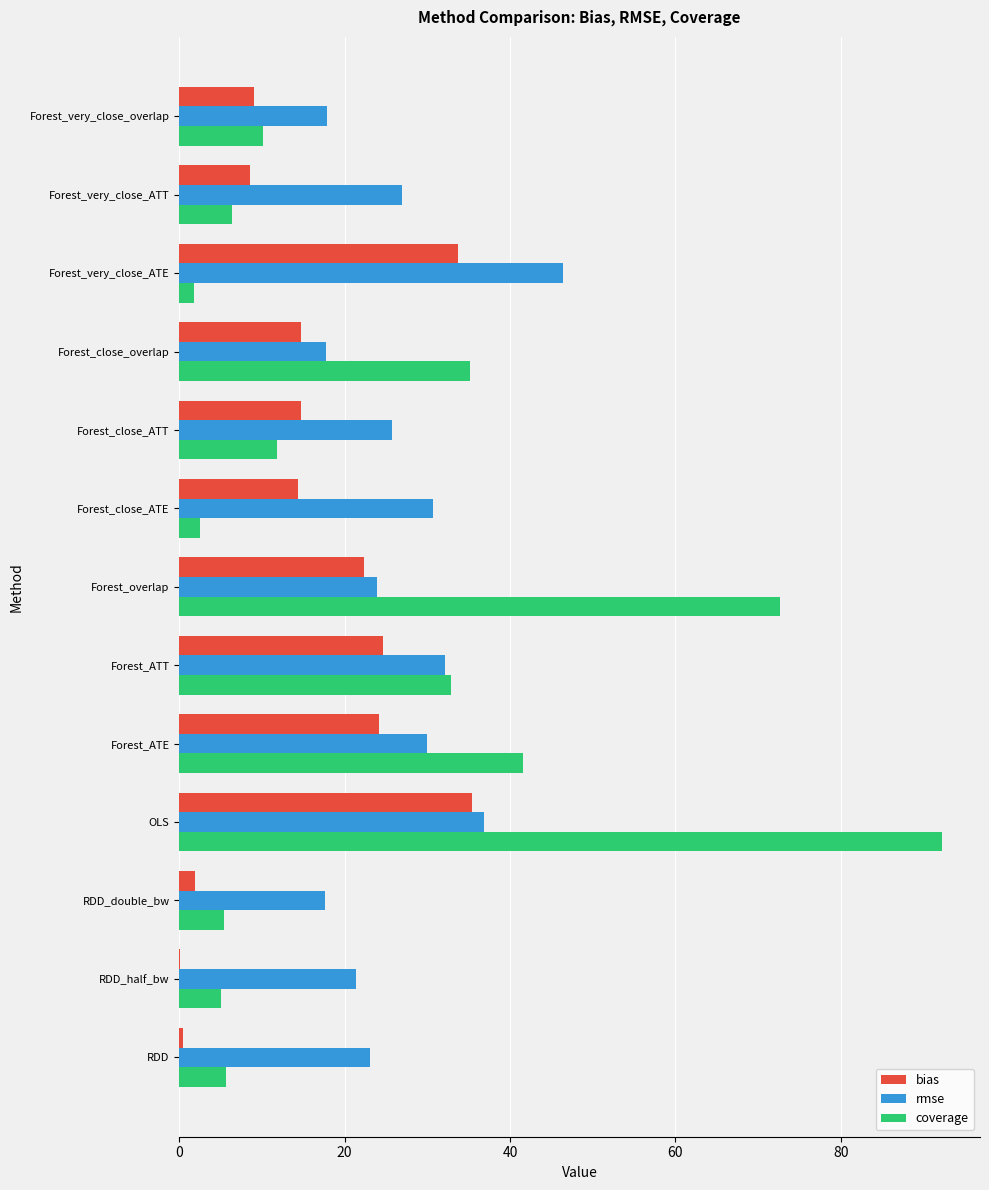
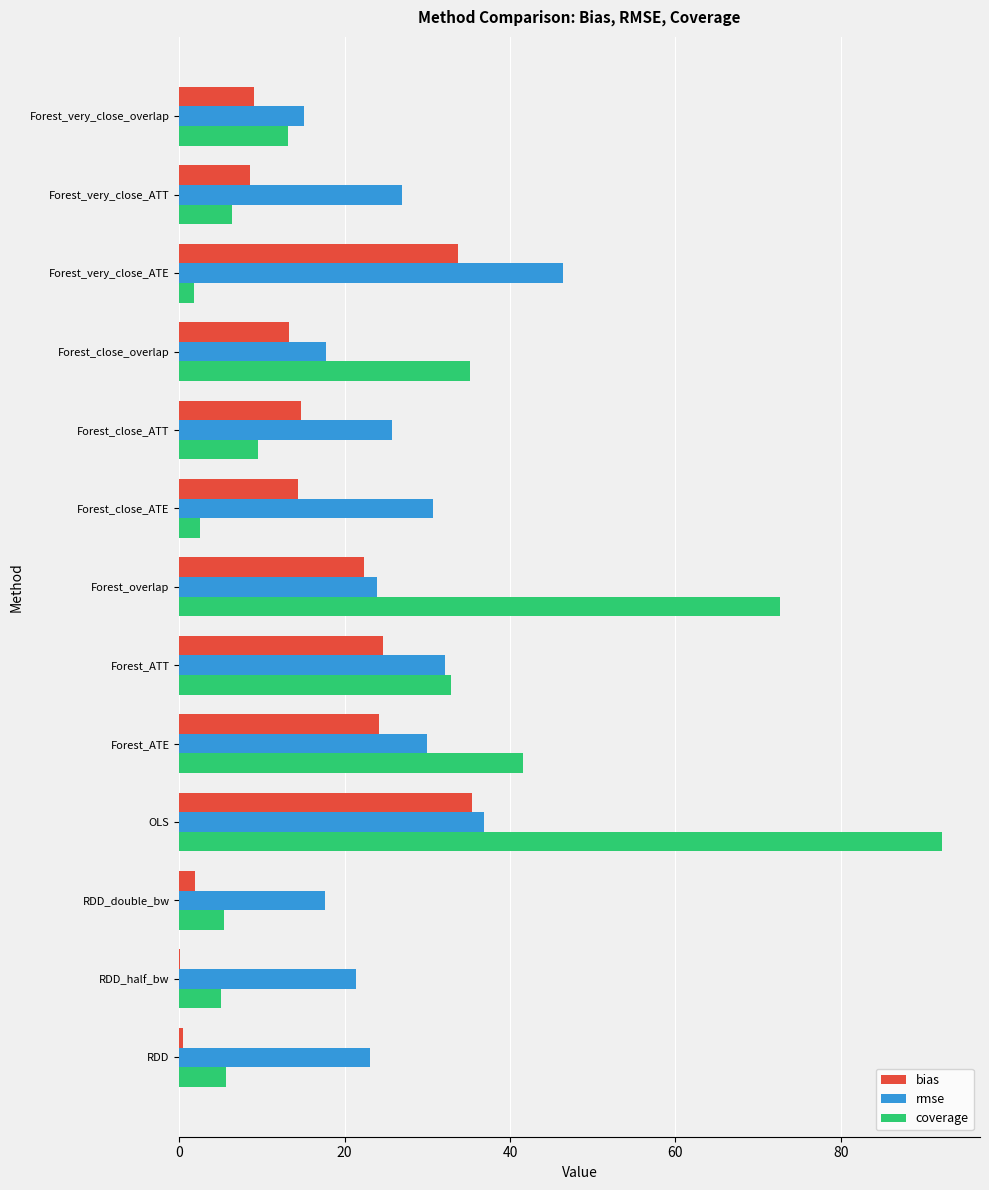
rmse, Forest_very_close_overlap: 18 -> 15
coverage, Forest_very_close_overlap: 10 -> 13
bias, Forest_close_overlap: 15 -> 13
coverage, Forest_close_ATT: 12 -> 9
